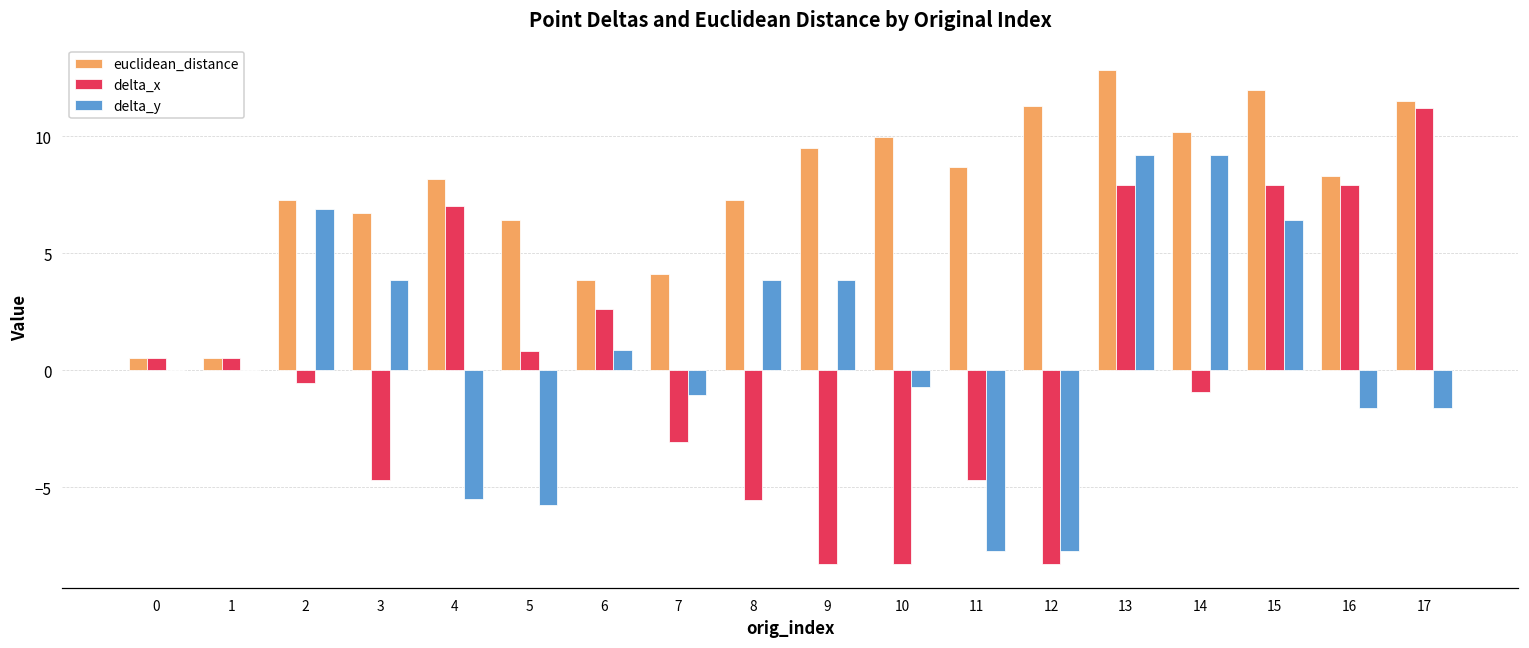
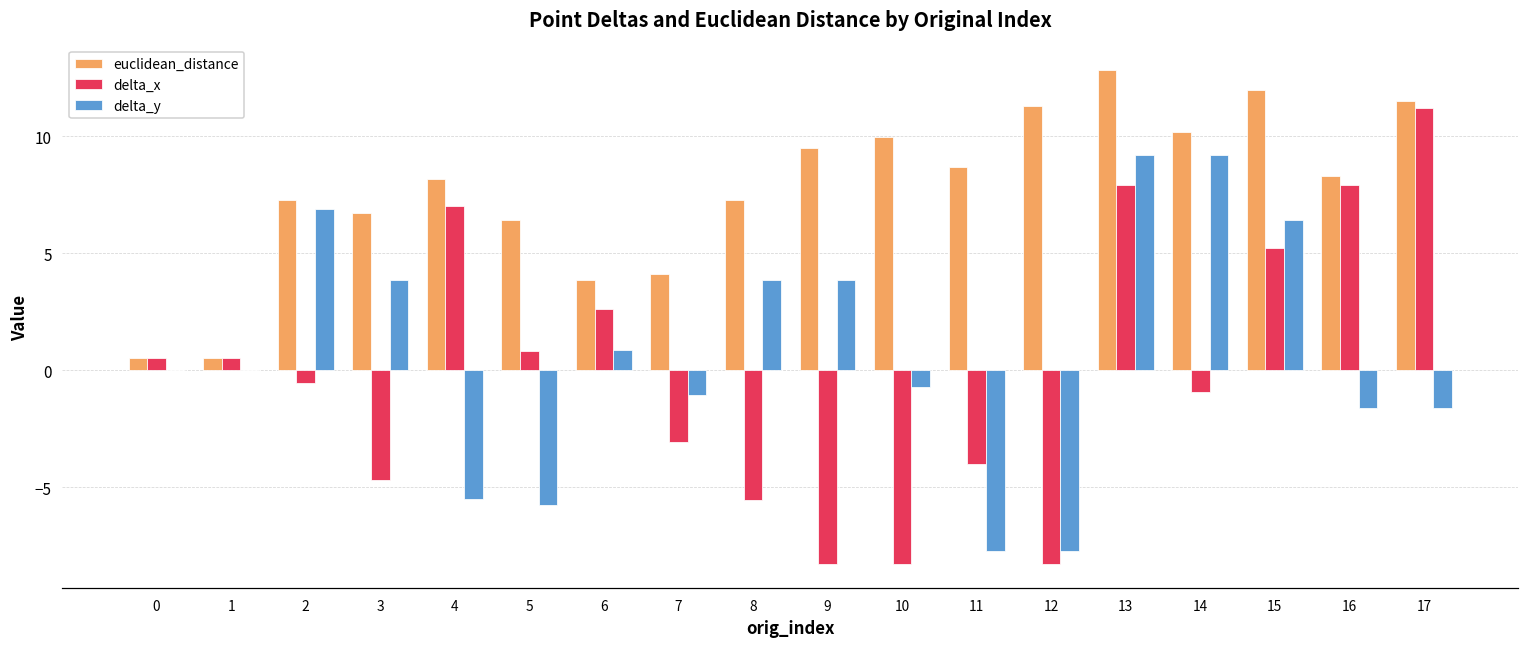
delta_x, 11: -4.7 -> -4.0
delta_x, 15: 7.9 -> 5.2
